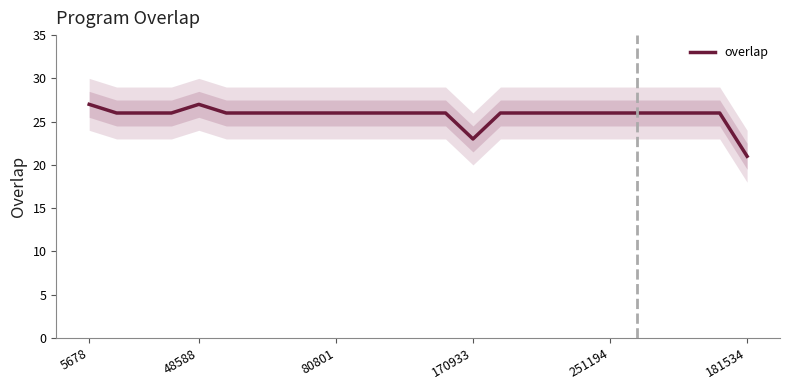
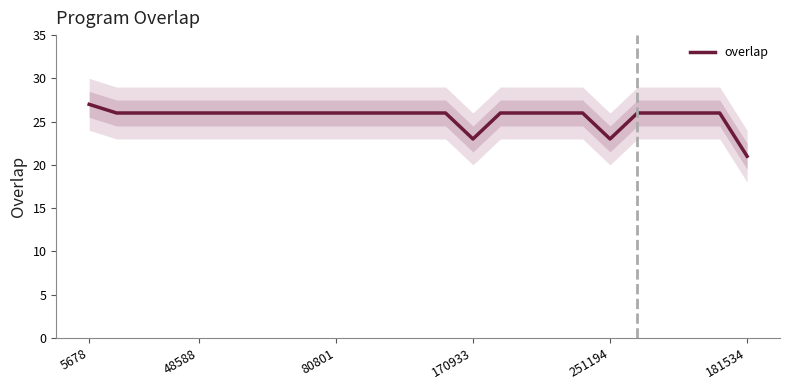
overlap, 48588: 27 -> 26
overlap, 251194: 26 -> 23
